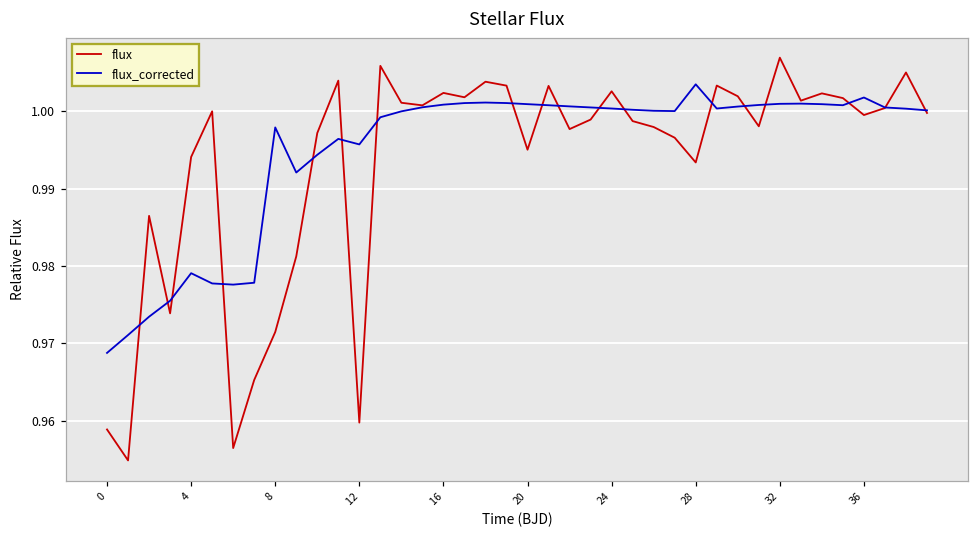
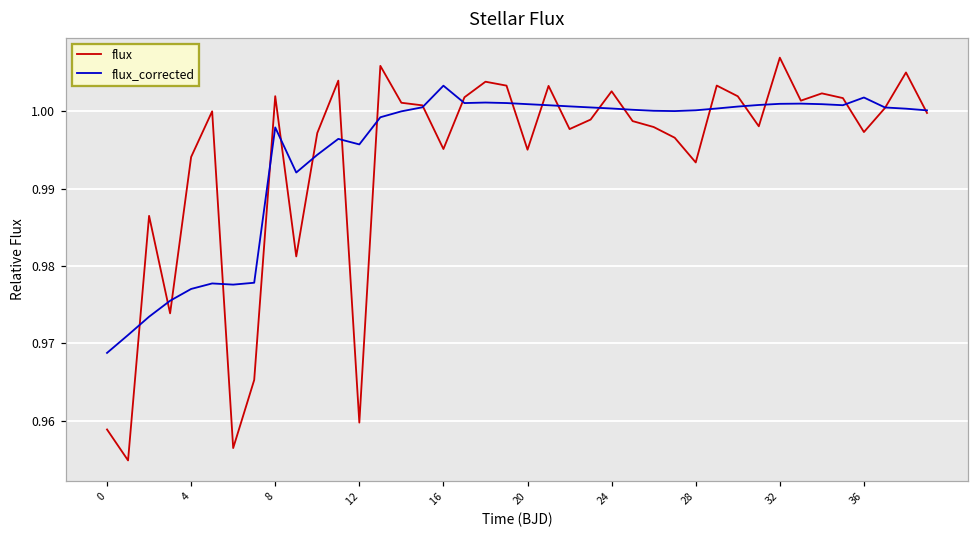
flux_corrected, 4: 0.979 -> 0.977
flux, 8: 0.971 -> 1.002
flux, 16: 1.002 -> 0.995
flux_corrected, 16: 1.001 -> 1.003
flux_corrected, 28: 1.003 -> 1.000
flux, 36: 1.000 -> 0.997
